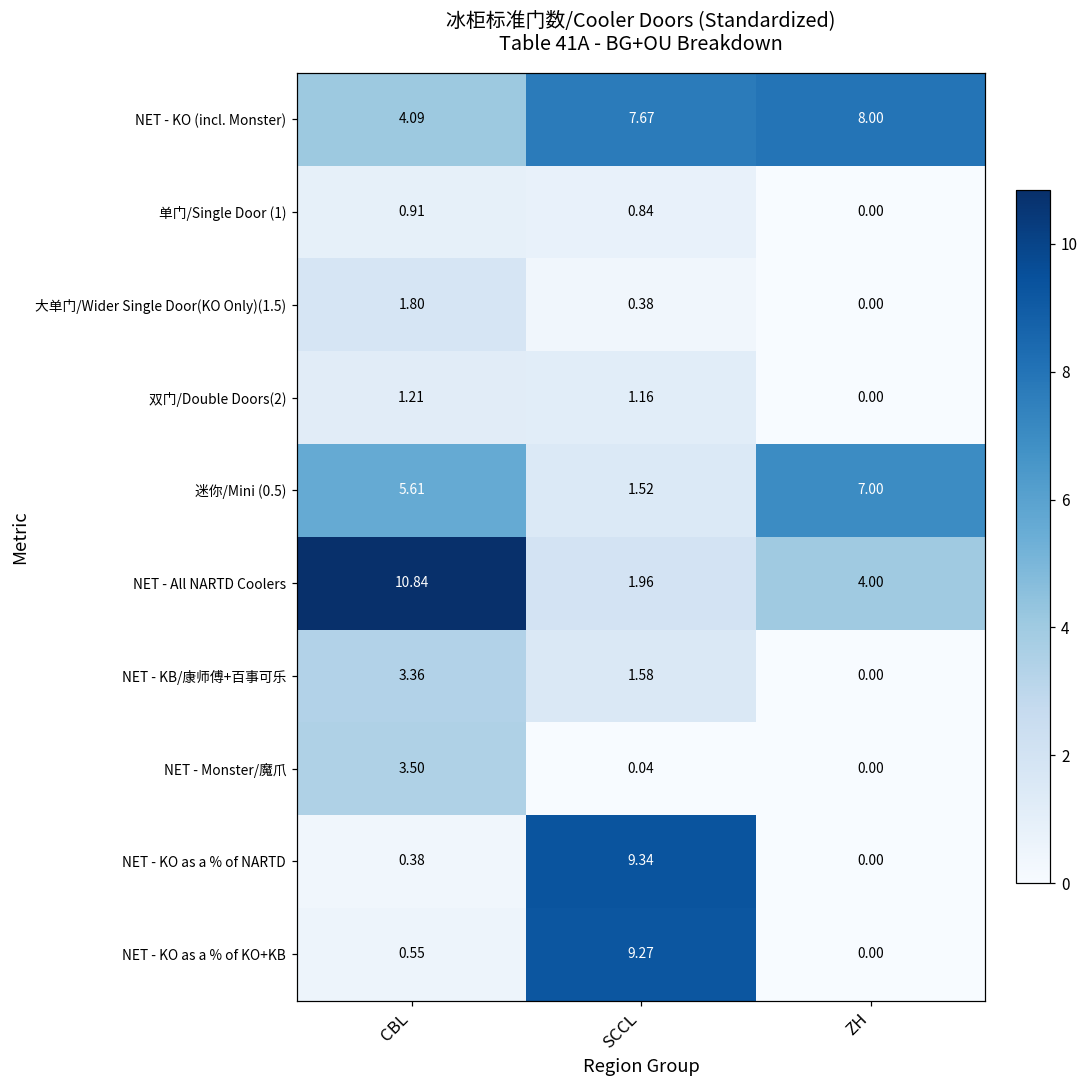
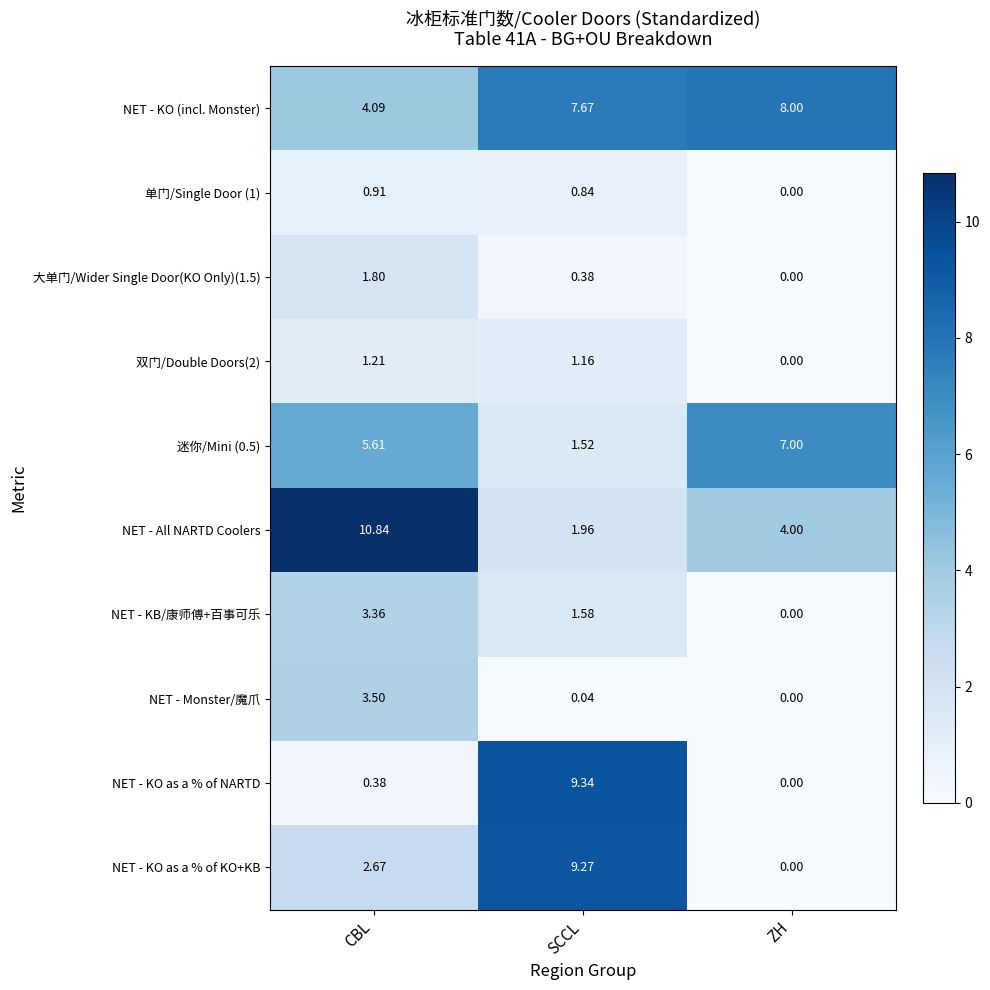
NET - KO as a % of KO+KB, CBL: 0.55 -> 2.67
